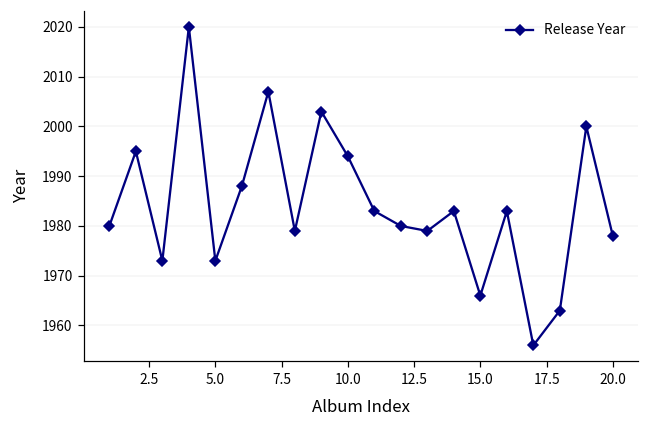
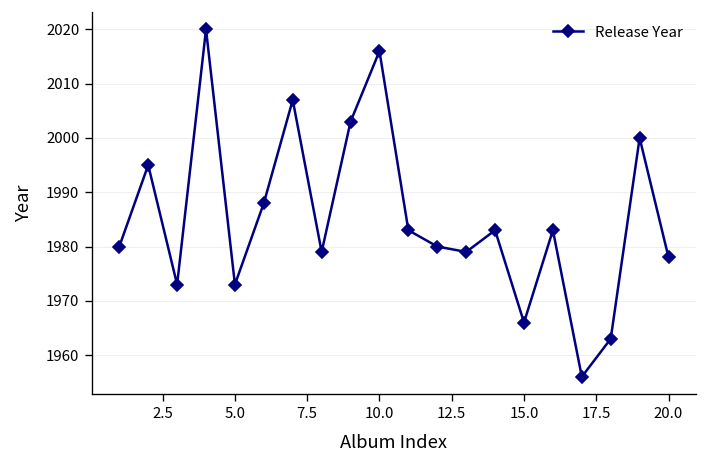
10.0: 1994 -> 2016
